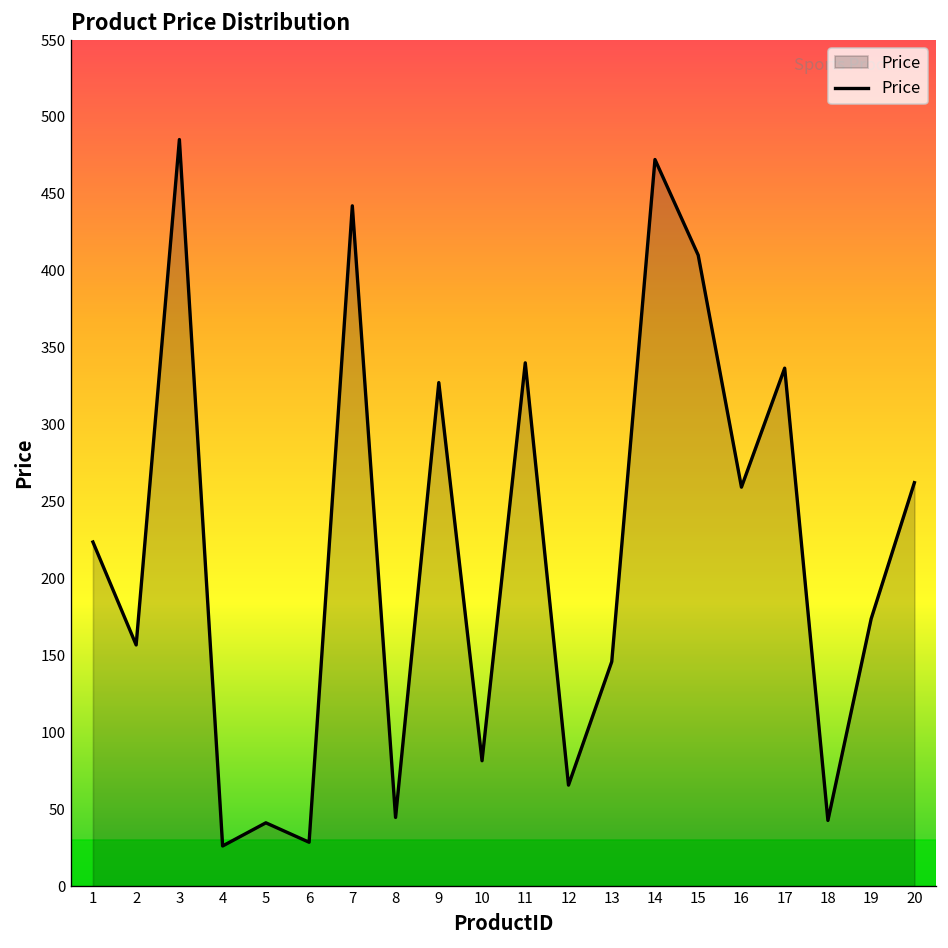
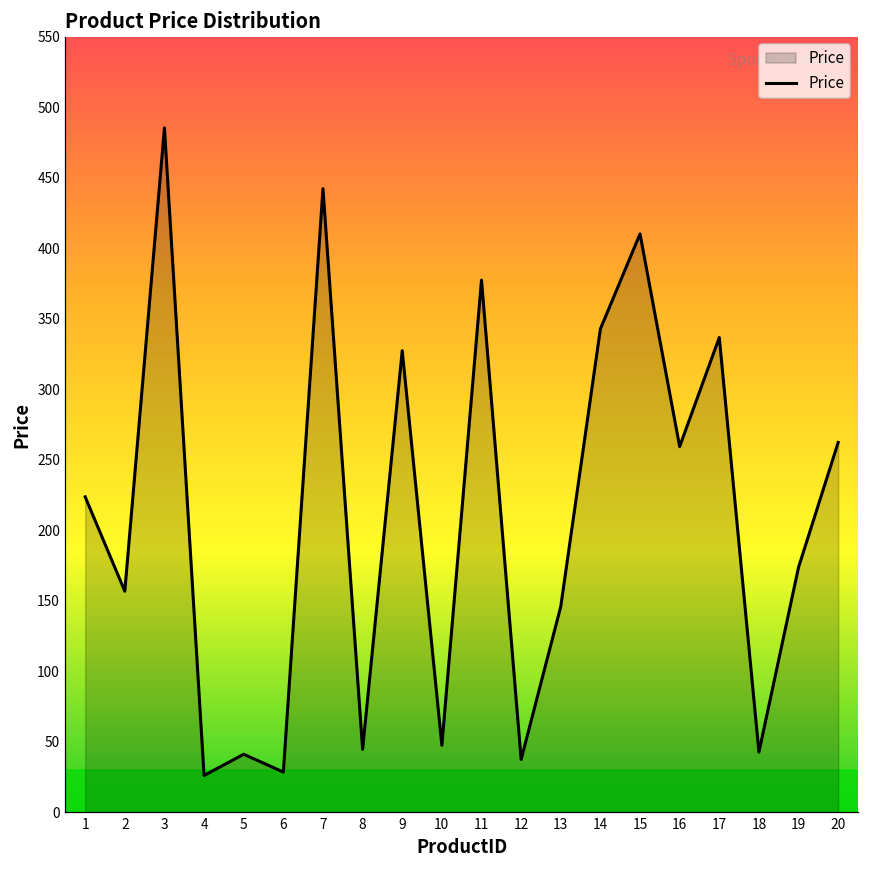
10: 82 -> 48
11: 340 -> 377
12: 66 -> 38
14: 472 -> 343
